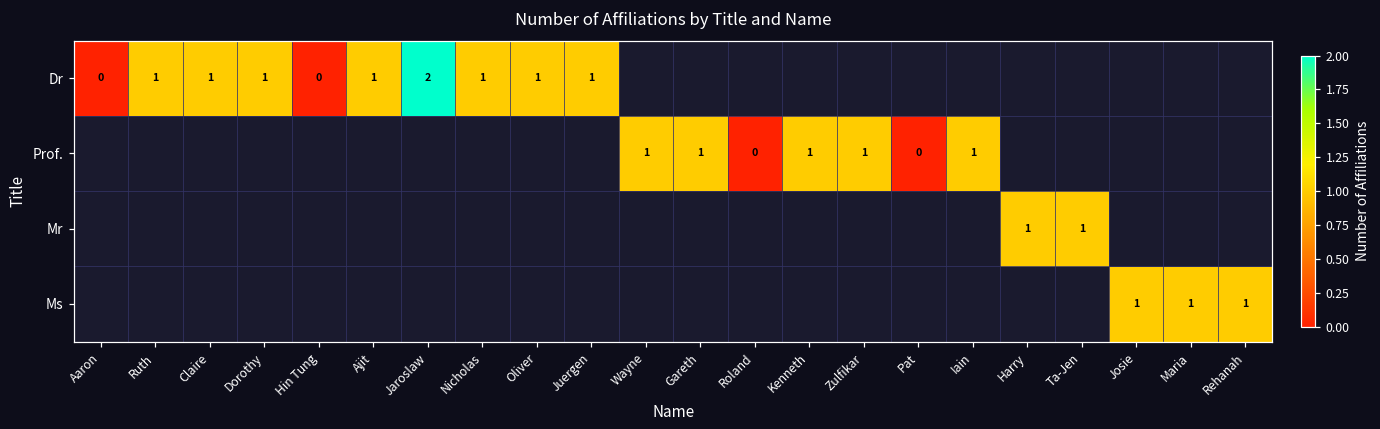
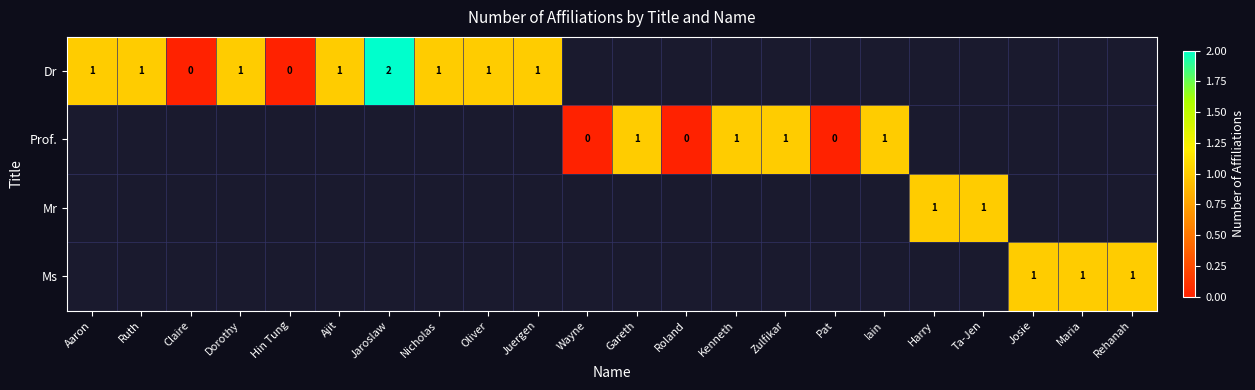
Dr, Aaron: 0 -> 1
Dr, Claire: 1 -> 0
Prof., Wayne: 1 -> 0
